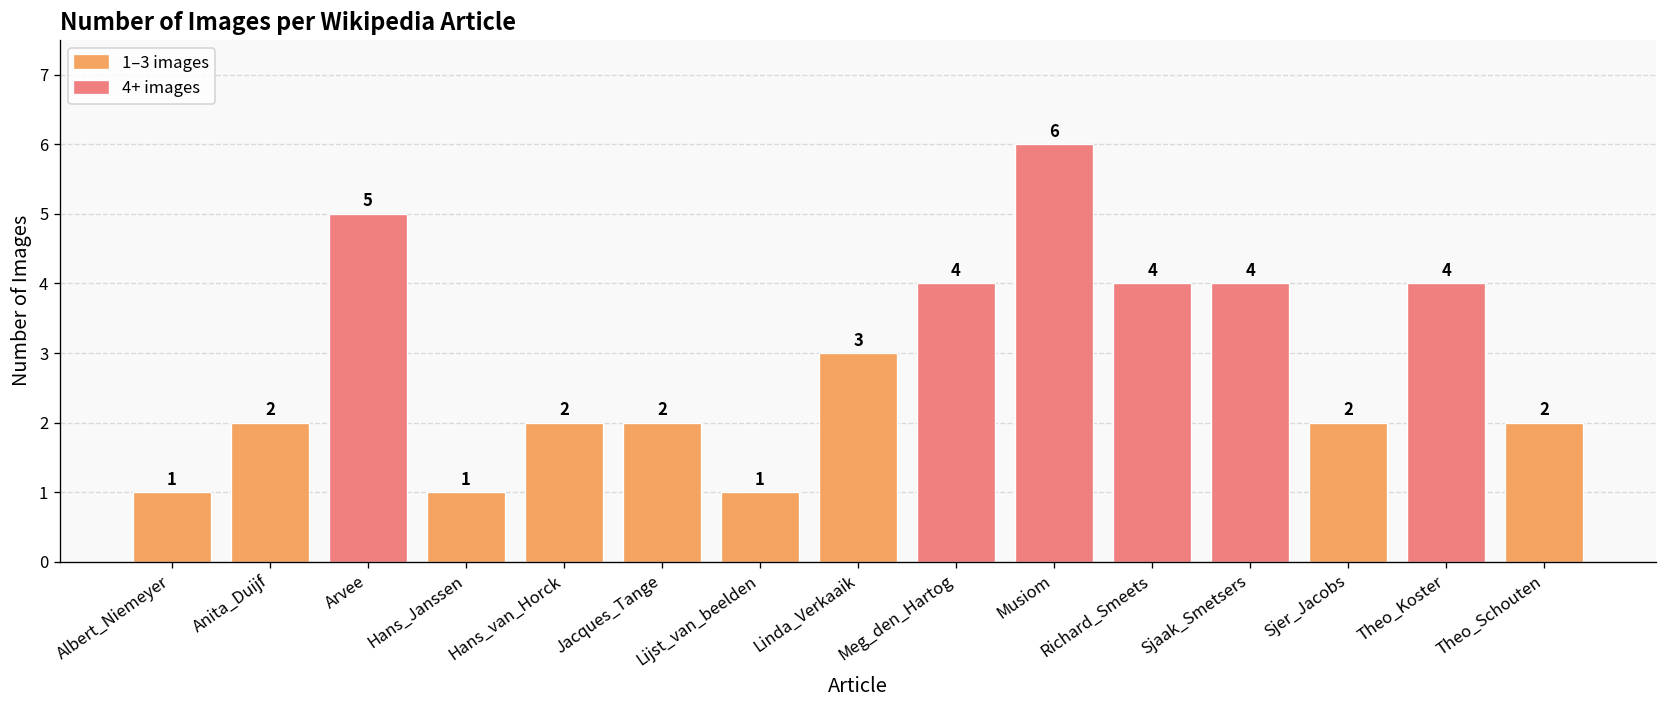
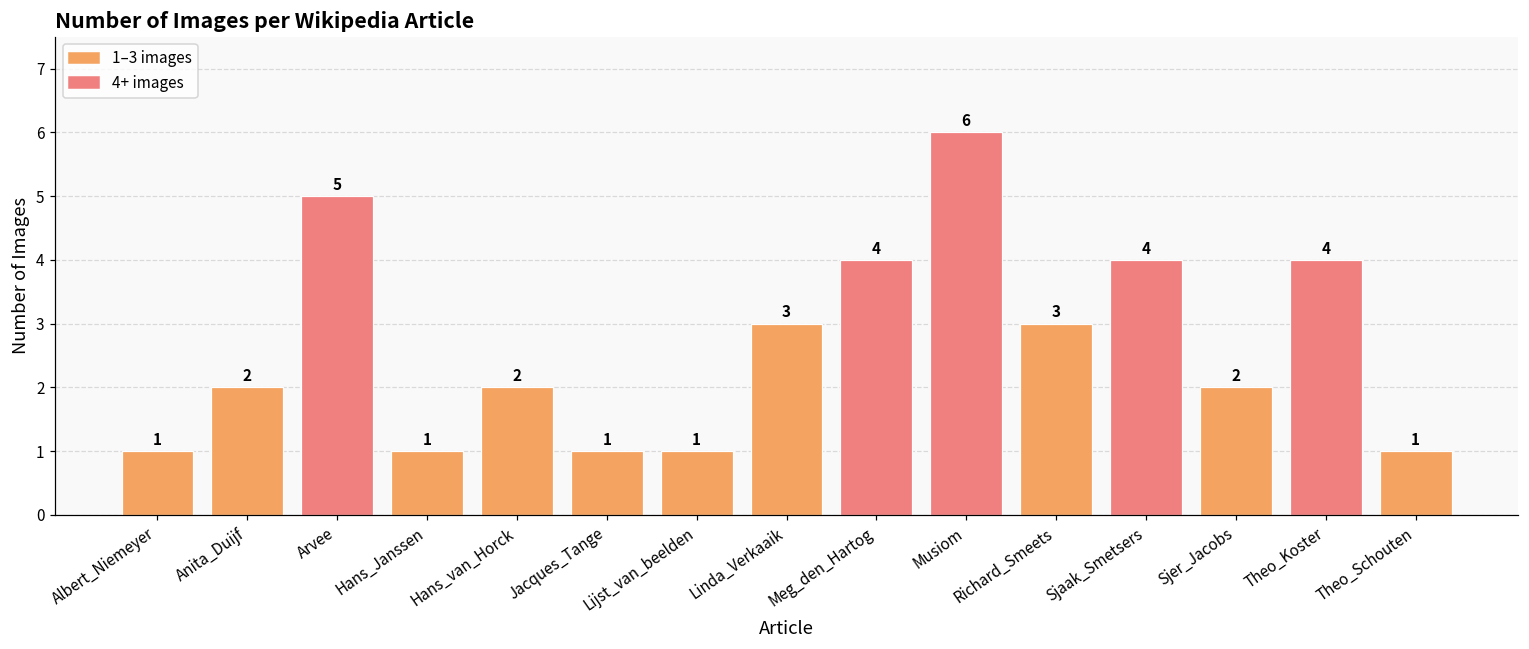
Jacques_Tange: 2 -> 1
Richard_Smeets: 4 -> 3
Theo_Schouten: 2 -> 1
